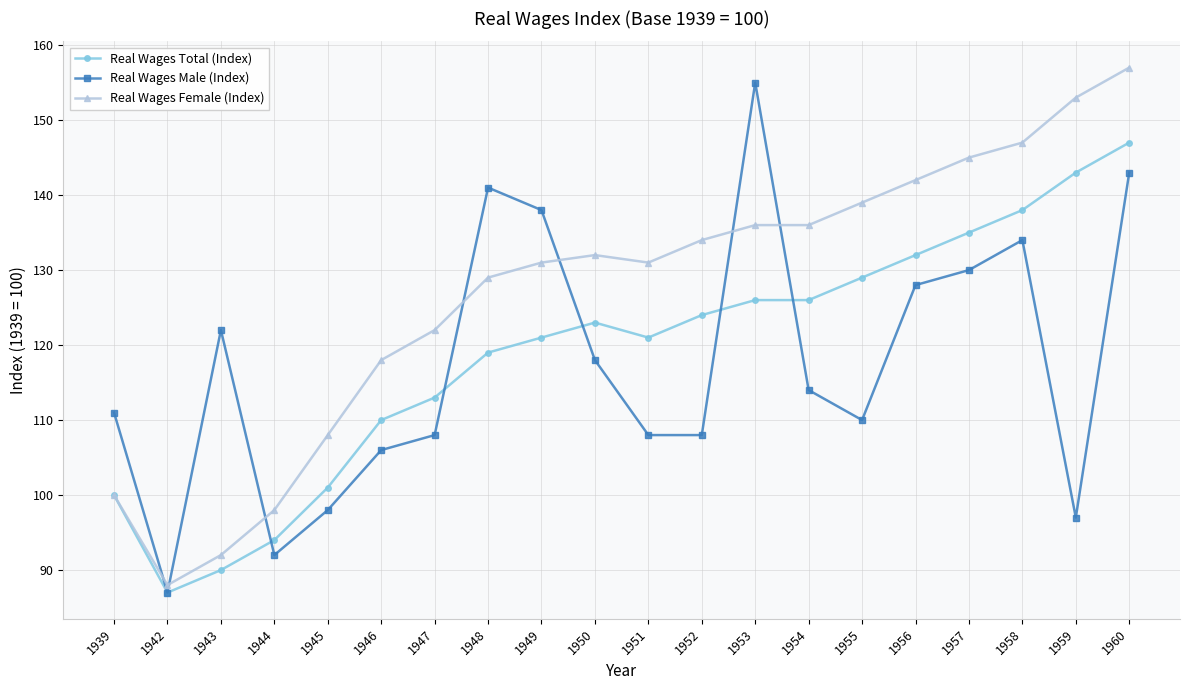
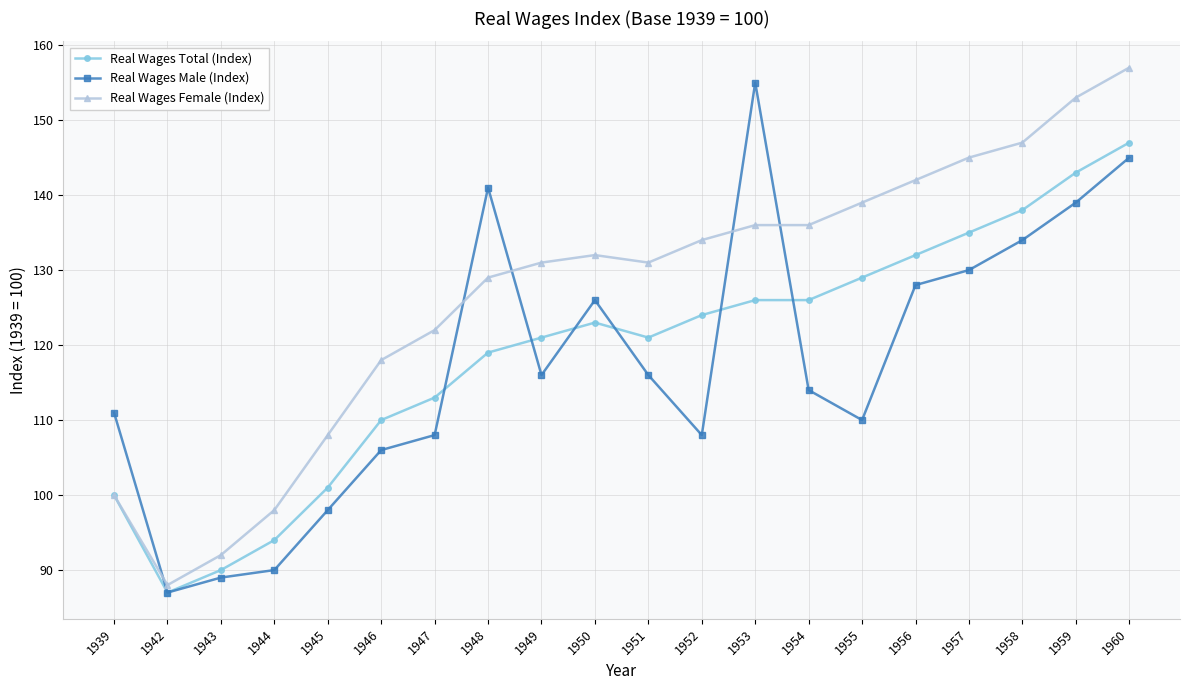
Real Wages Male (Index), 1943: 122 -> 89
Real Wages Male (Index), 1944: 92 -> 90
Real Wages Male (Index), 1949: 138 -> 116
Real Wages Male (Index), 1950: 118 -> 126
Real Wages Male (Index), 1951: 108 -> 116
Real Wages Male (Index), 1959: 97 -> 139
Real Wages Male (Index), 1960: 143 -> 145
